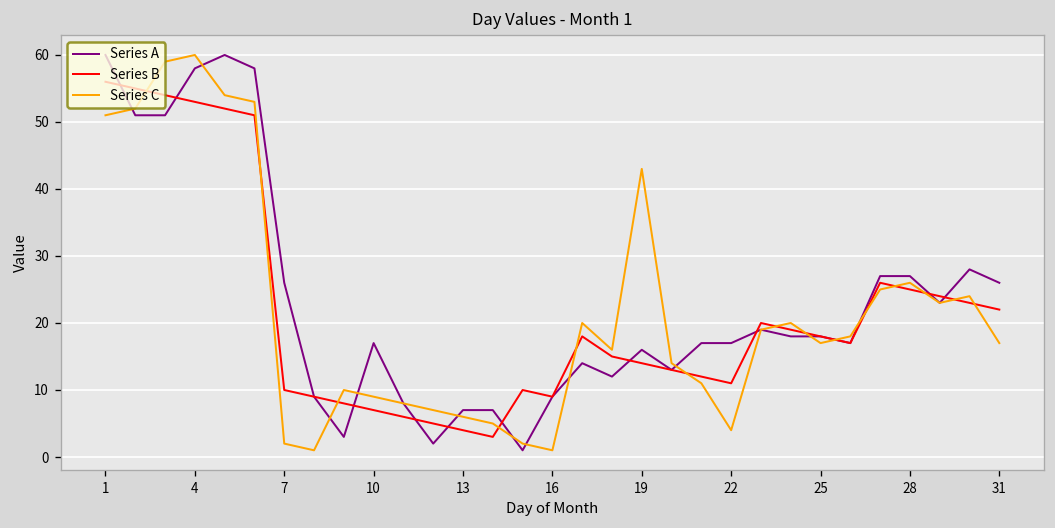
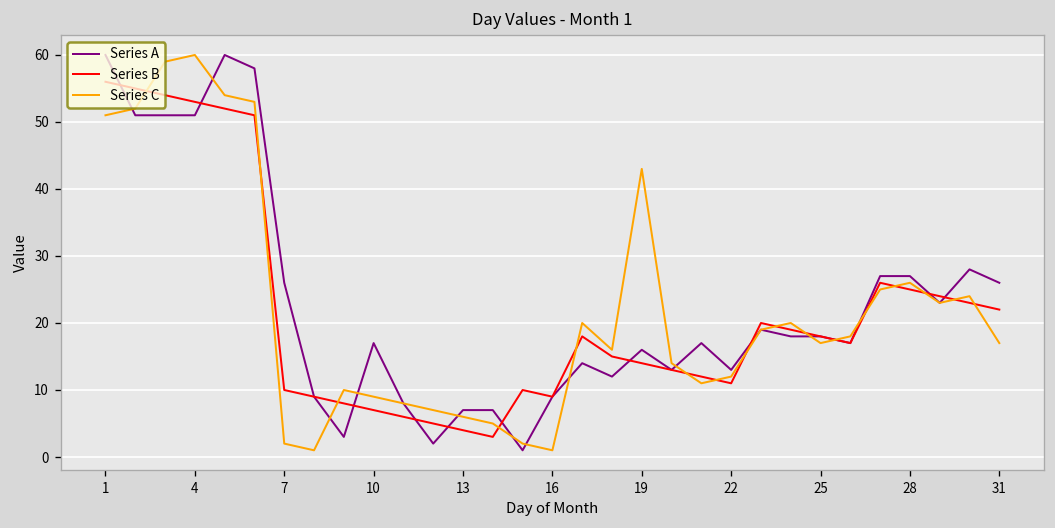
Series A, 4: 58 -> 51
Series A, 22: 17 -> 13
Series C, 22: 4 -> 12
